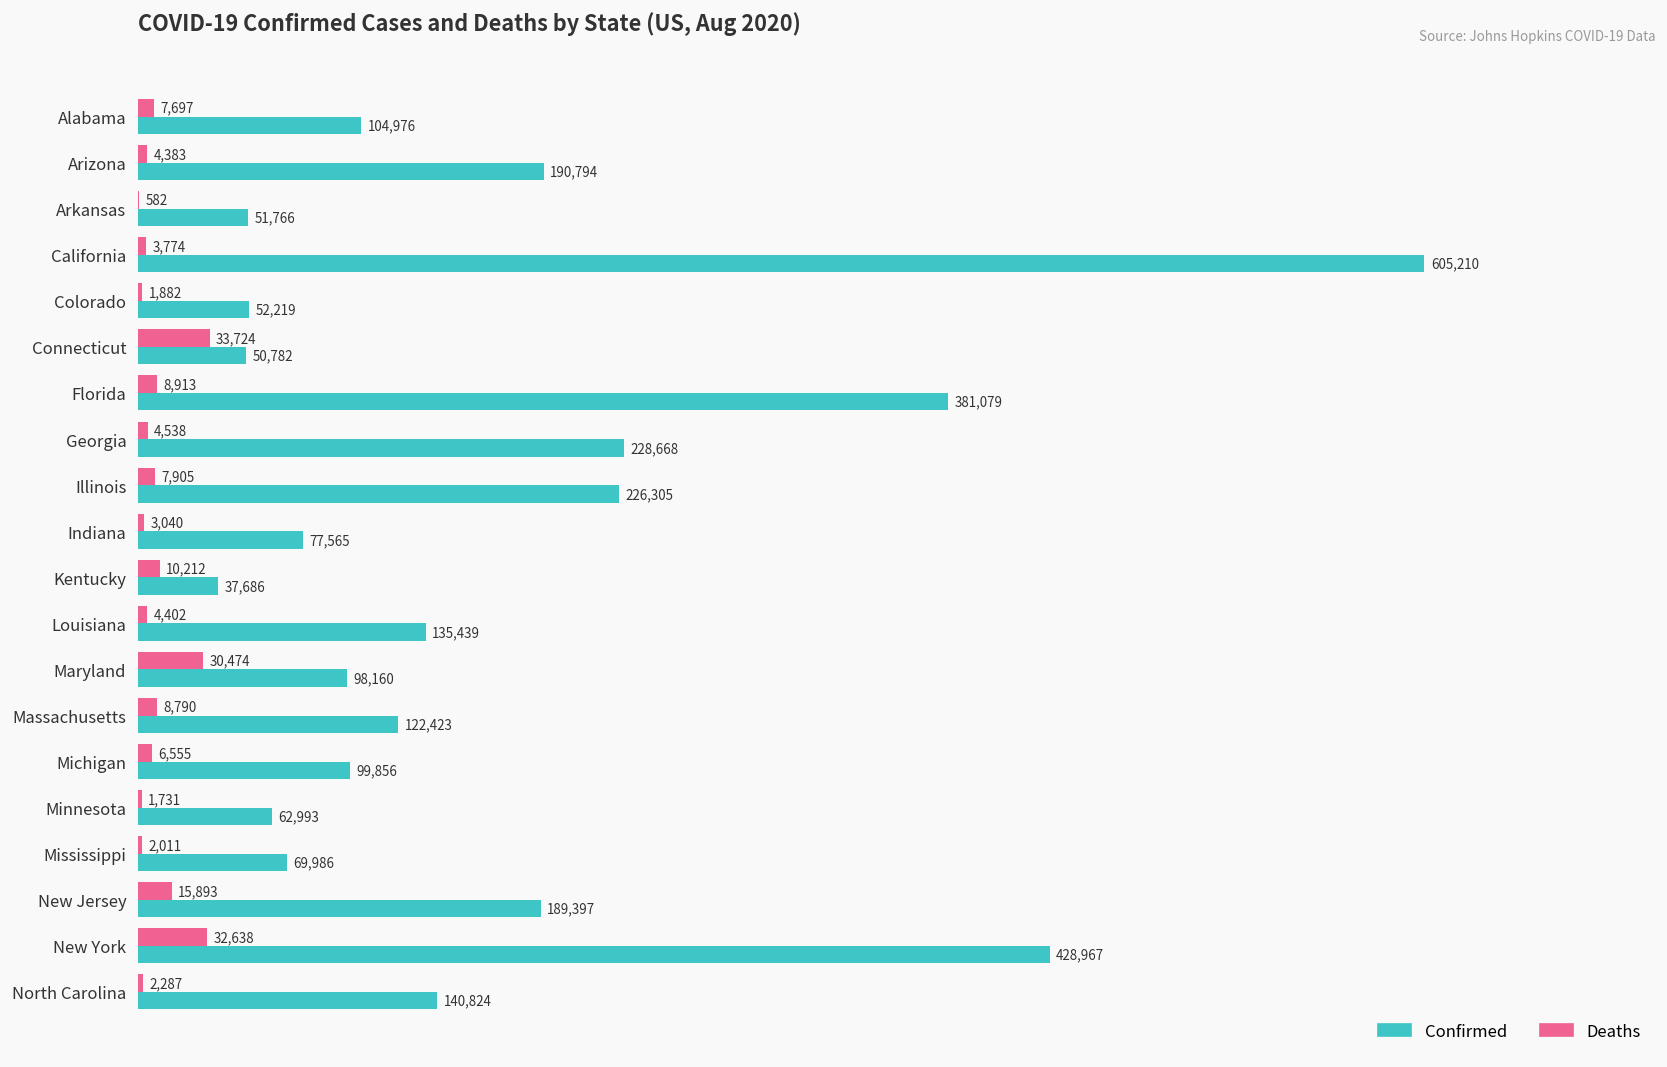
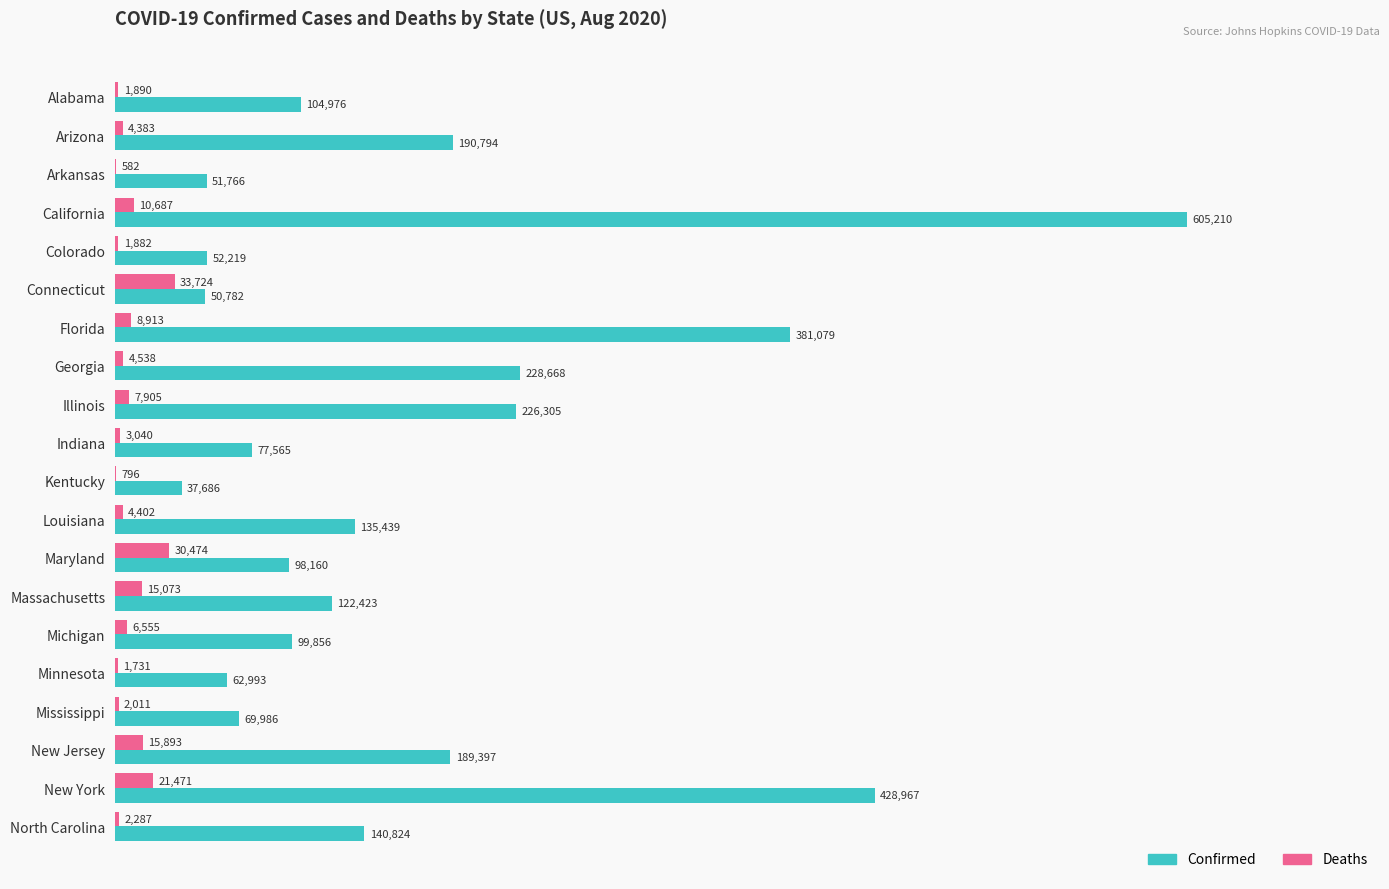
Deaths, Alabama: 7,697 -> 1,890
Deaths, California: 3,774 -> 10,687
Deaths, Kentucky: 10,212 -> 796
Deaths, Massachusetts: 8,790 -> 15,073
Deaths, New York: 32,638 -> 21,471
